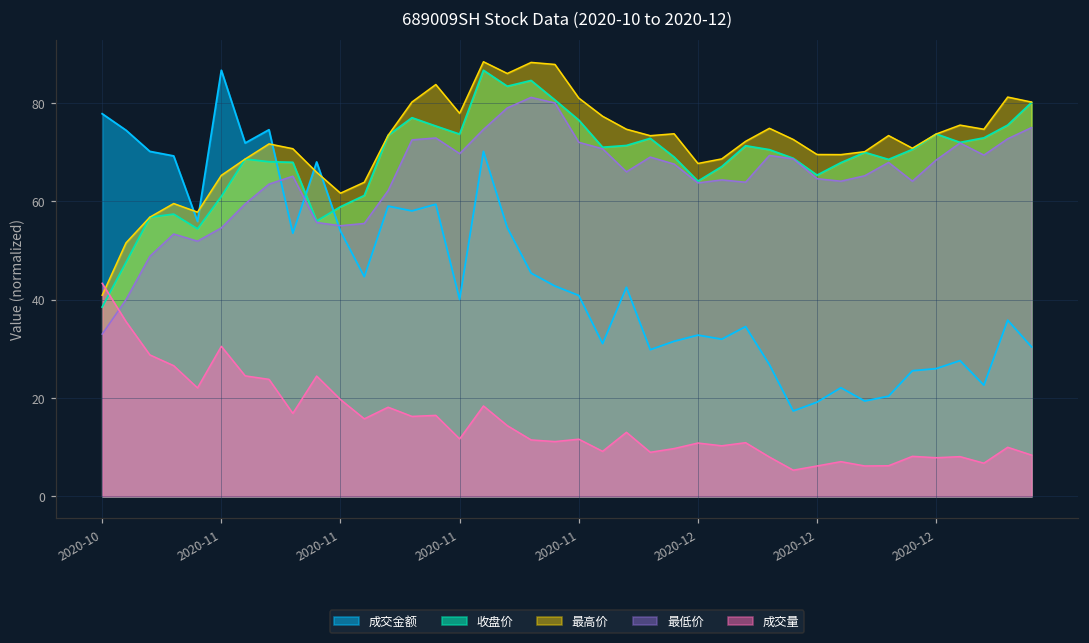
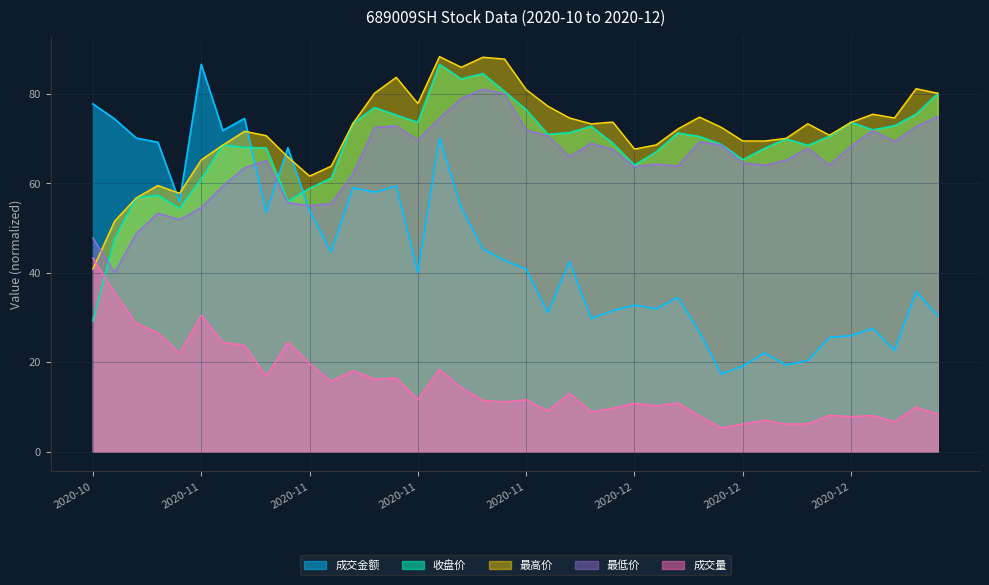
收盘价, 2020-10: 39 -> 29
最低价, 2020-10: 33 -> 48
